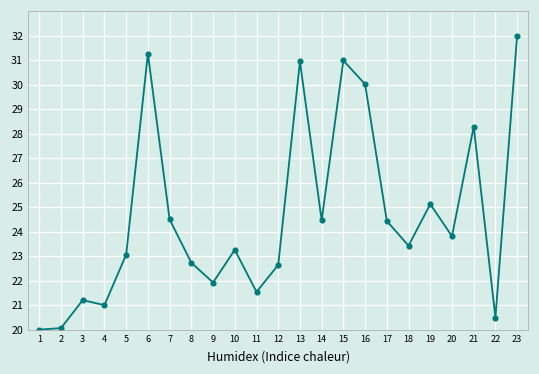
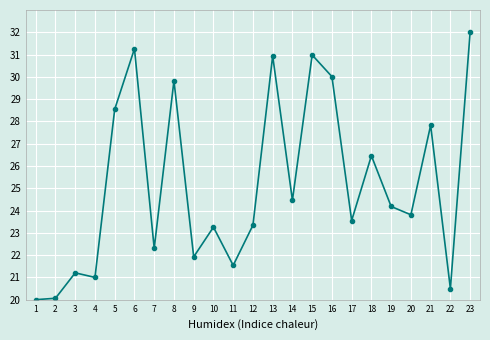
5: 23.1 -> 28.5
7: 24.5 -> 22.3
8: 22.7 -> 29.8
12: 22.6 -> 23.3
17: 24.4 -> 23.6
18: 23.4 -> 26.5
19: 25.1 -> 24.2
21: 28.3 -> 27.8
